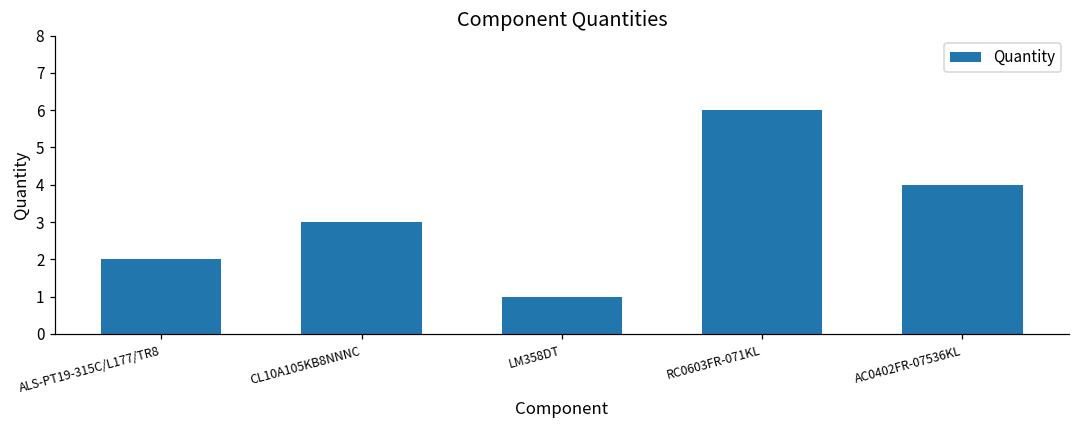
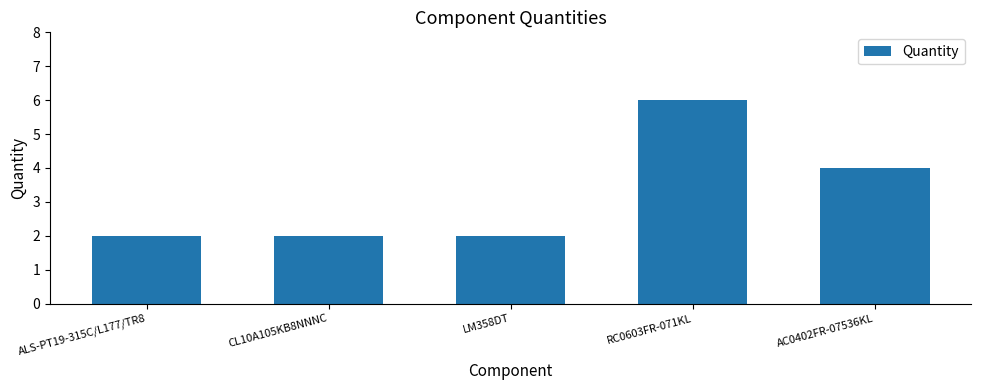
CL10A105KB8NNNC: 3 -> 2
LM358DT: 1 -> 2
